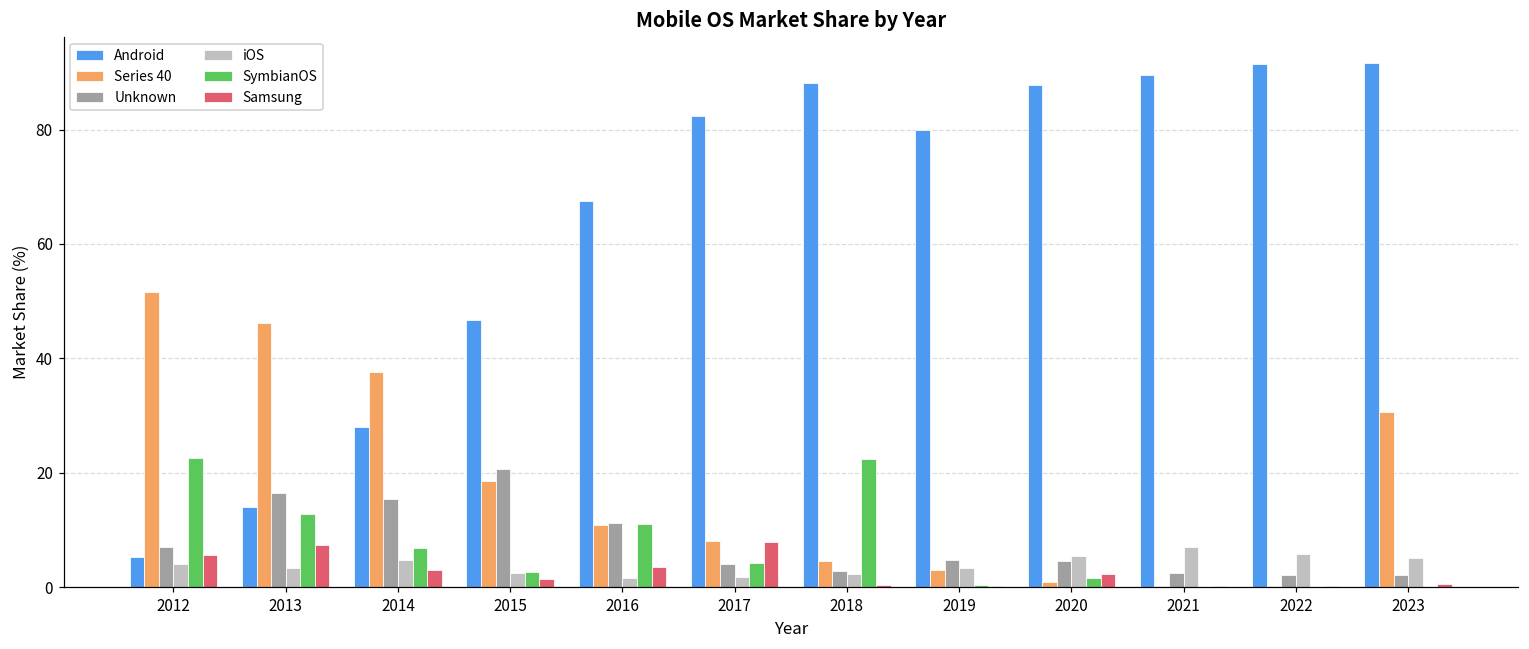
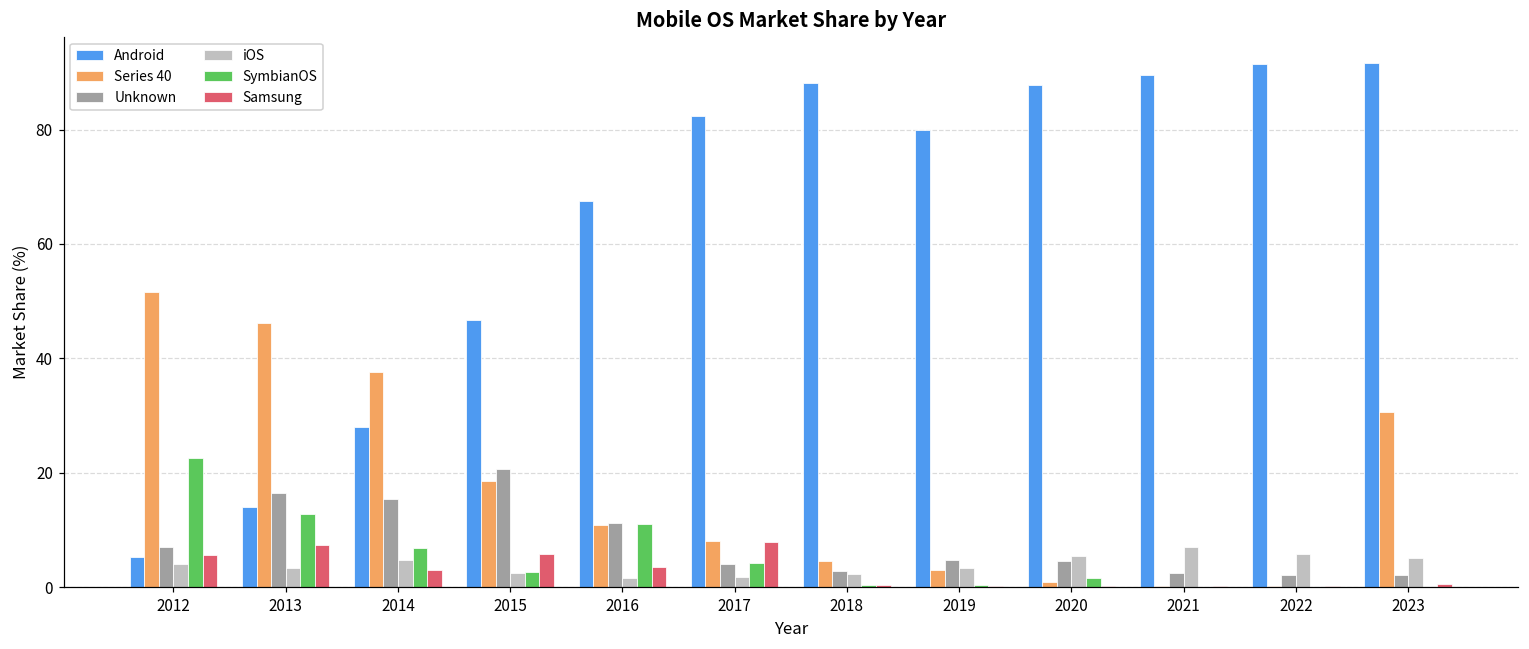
Samsung, 2015: 1 -> 6
SymbianOS, 2018: 22 -> 0
Samsung, 2020: 2 -> 0
